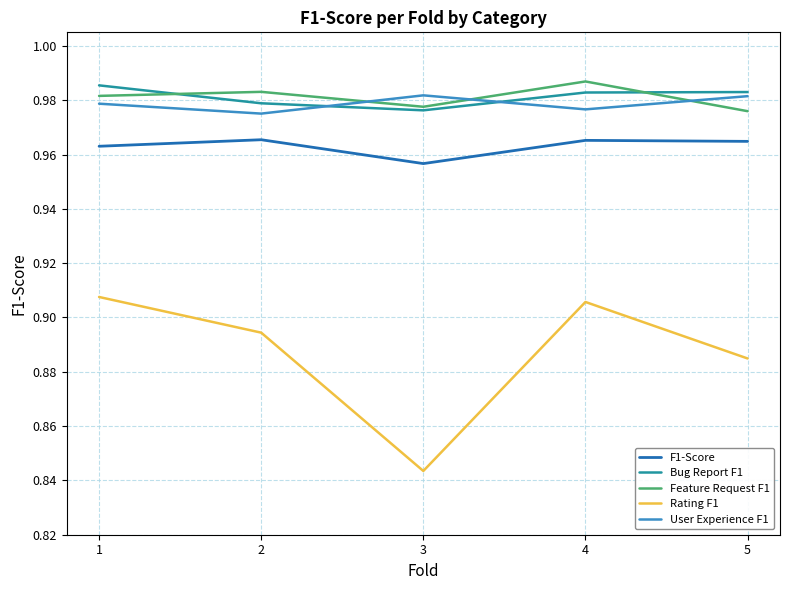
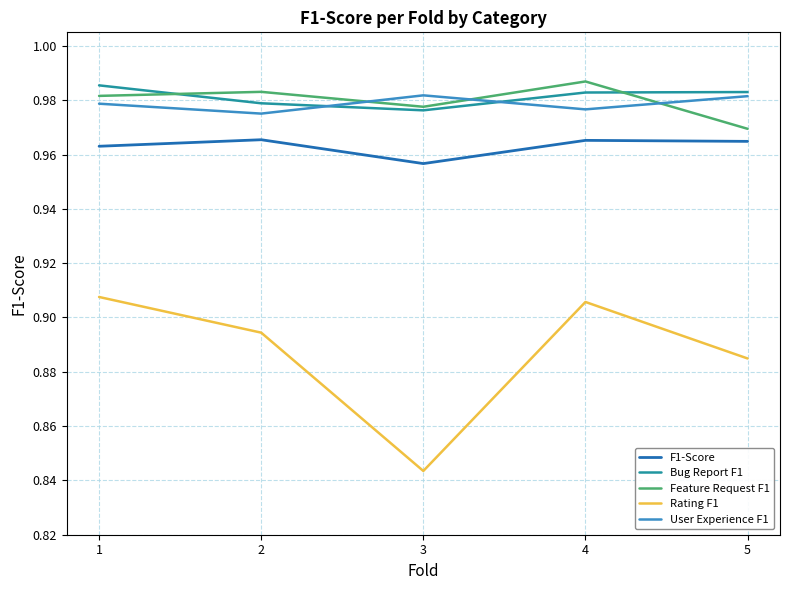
Feature Request F1, 5: 0.976 -> 0.969
